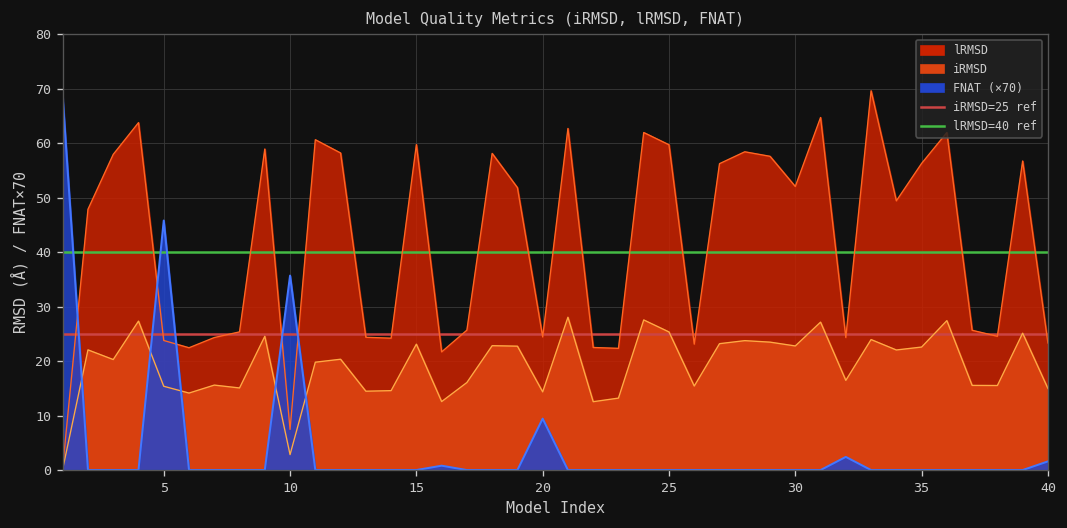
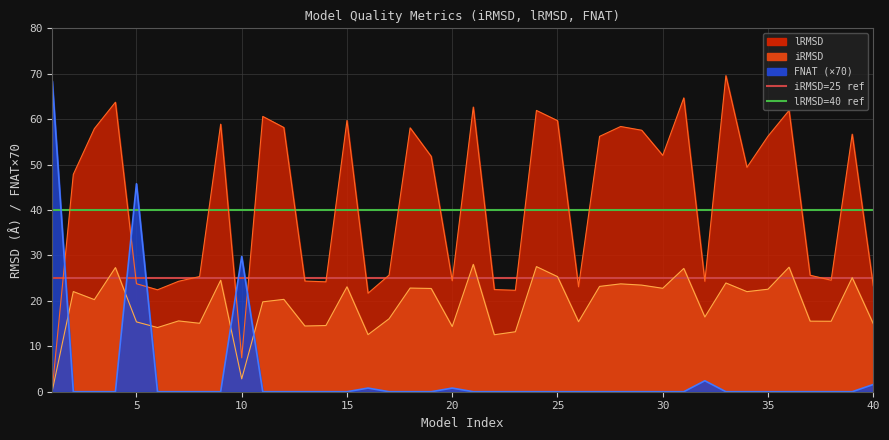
FNAT (×70), 10: 36 -> 30
FNAT (×70), 20: 9 -> 1
